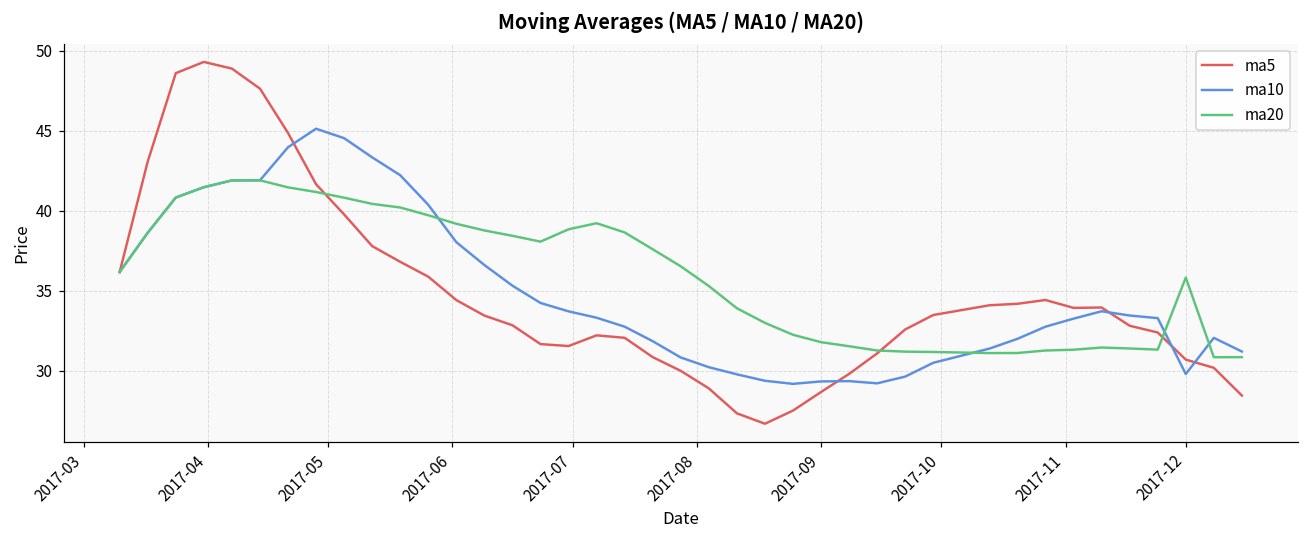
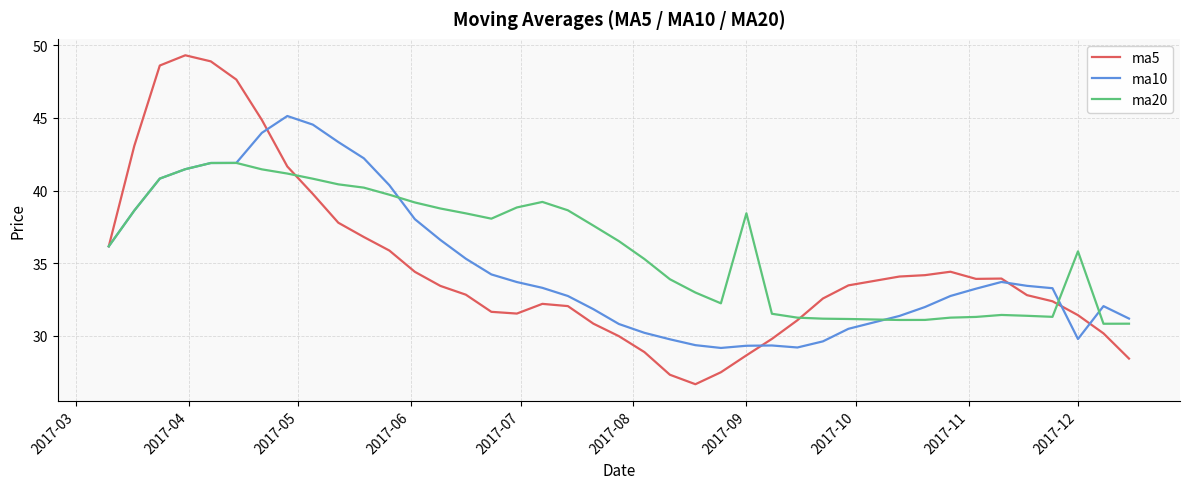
ma20, 2017-09: 31.8 -> 38.4
ma5, 2017-12: 30.7 -> 31.4
